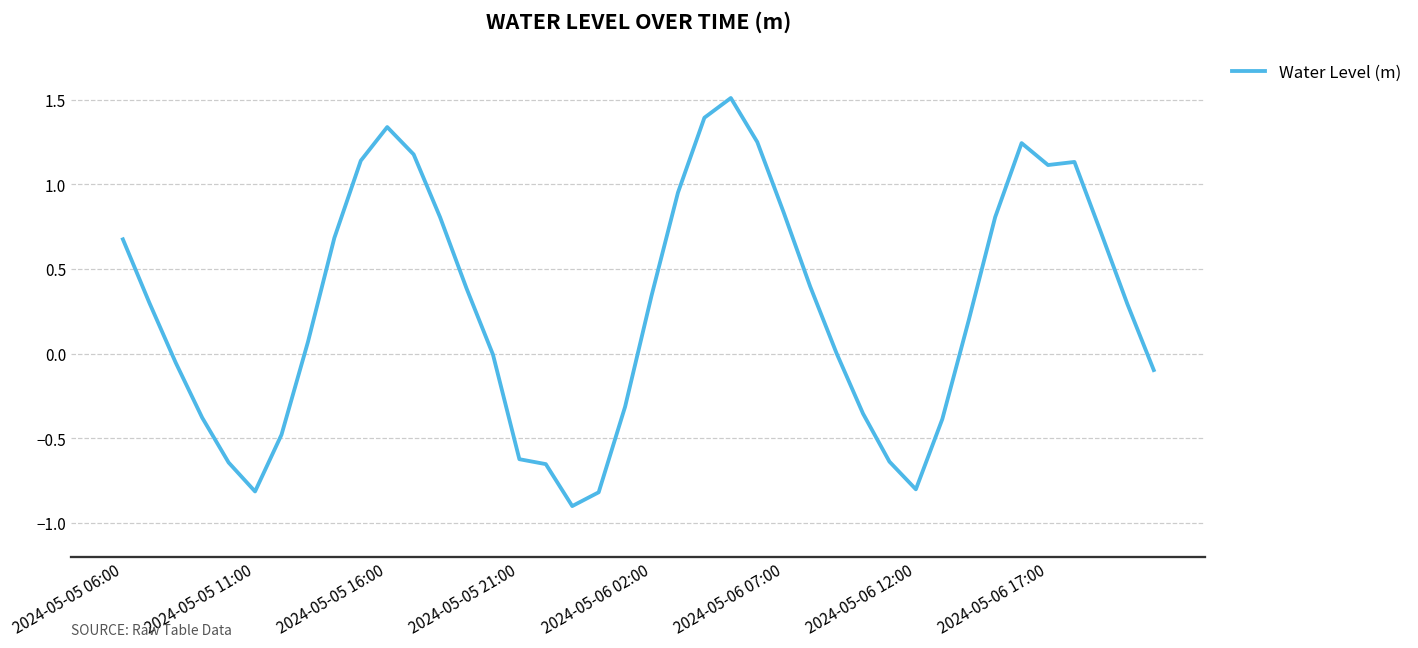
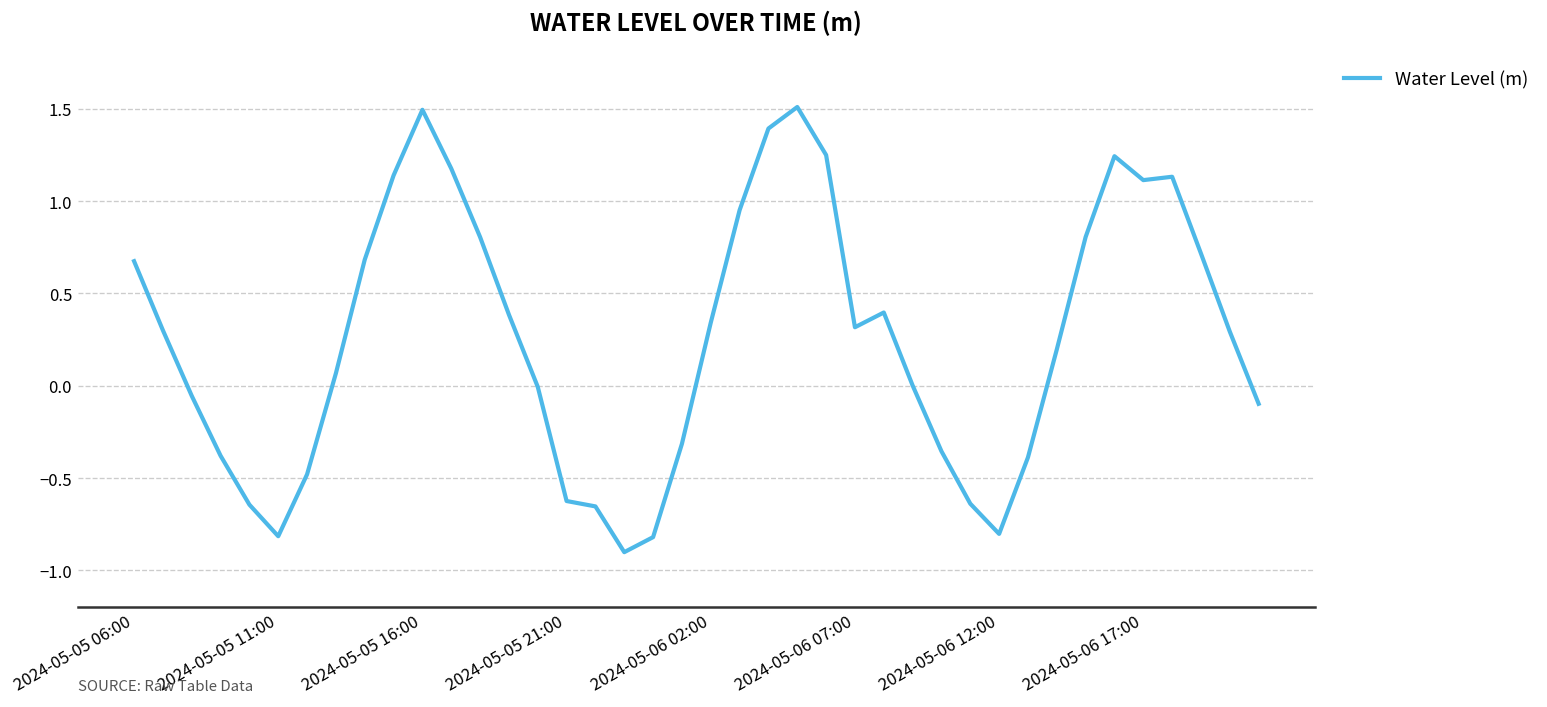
2024-05-05 16:00: 1.34 -> 1.49
2024-05-06 07:00: 0.83 -> 0.32
